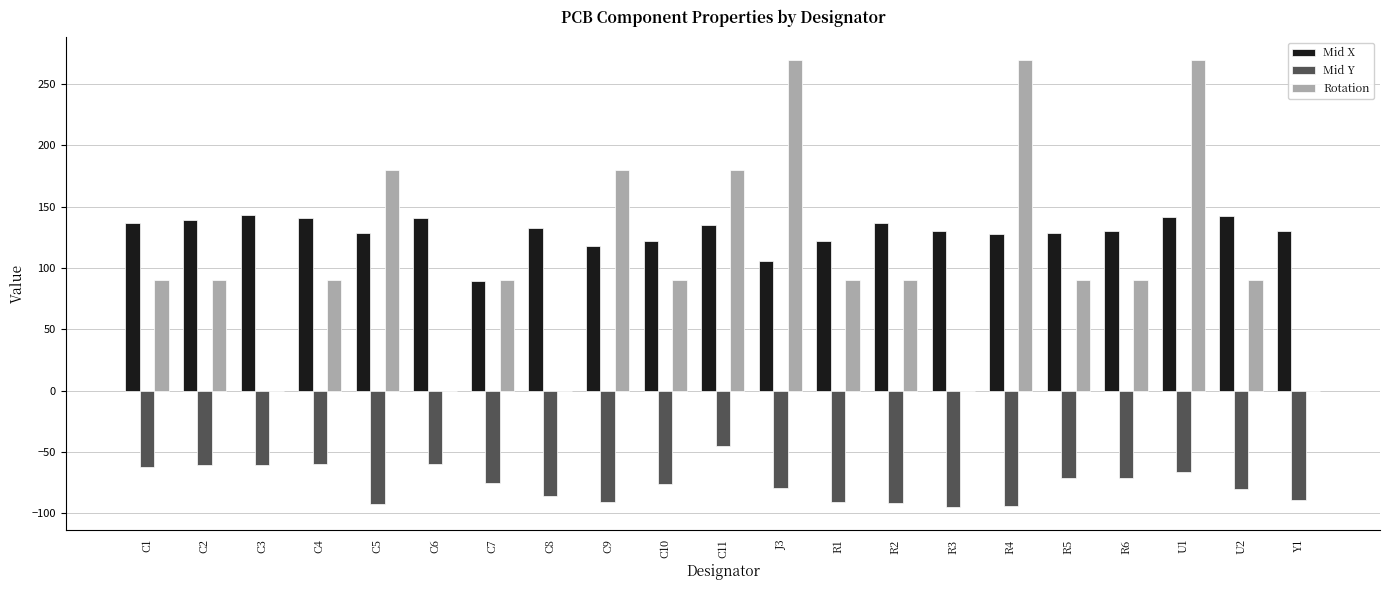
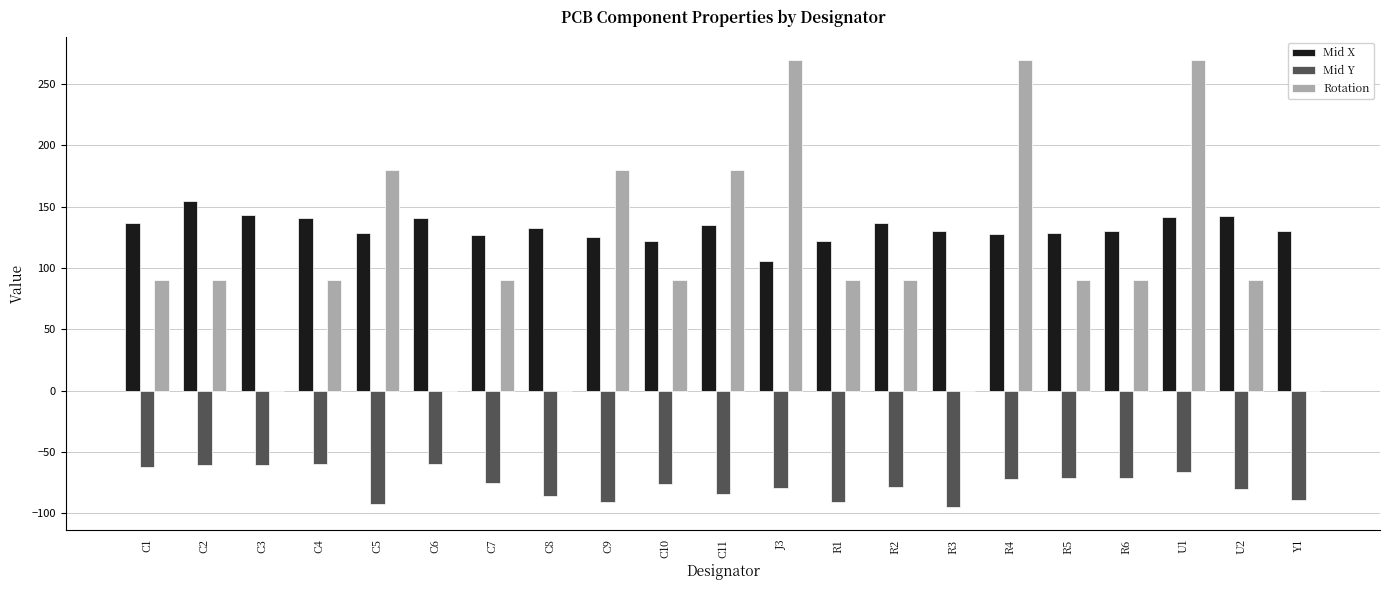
Mid X, C2: 139 -> 155
Mid X, C7: 89 -> 127
Mid X, C9: 118 -> 126
Mid Y, C11: -45 -> -84
Mid Y, R2: -92 -> -78
Mid Y, R4: -94 -> -72
